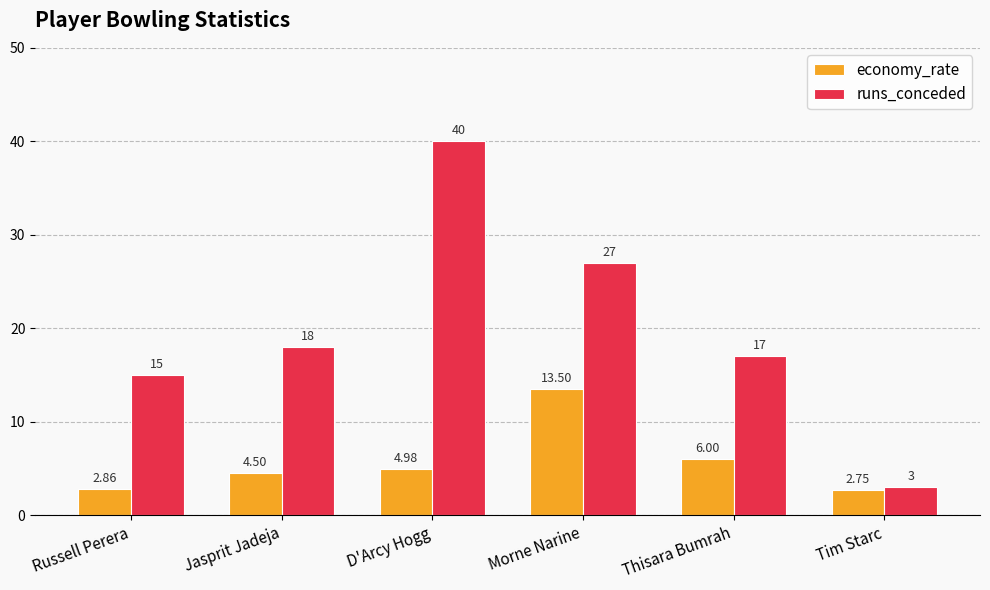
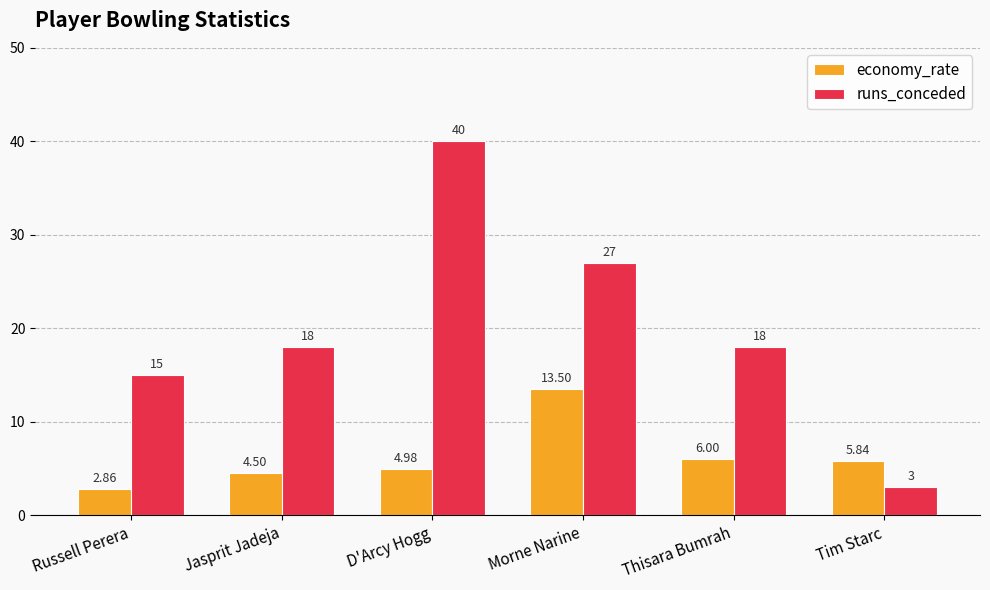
runs_conceded, Thisara Bumrah: 17 -> 18
economy_rate, Tim Starc: 2.75 -> 5.84
